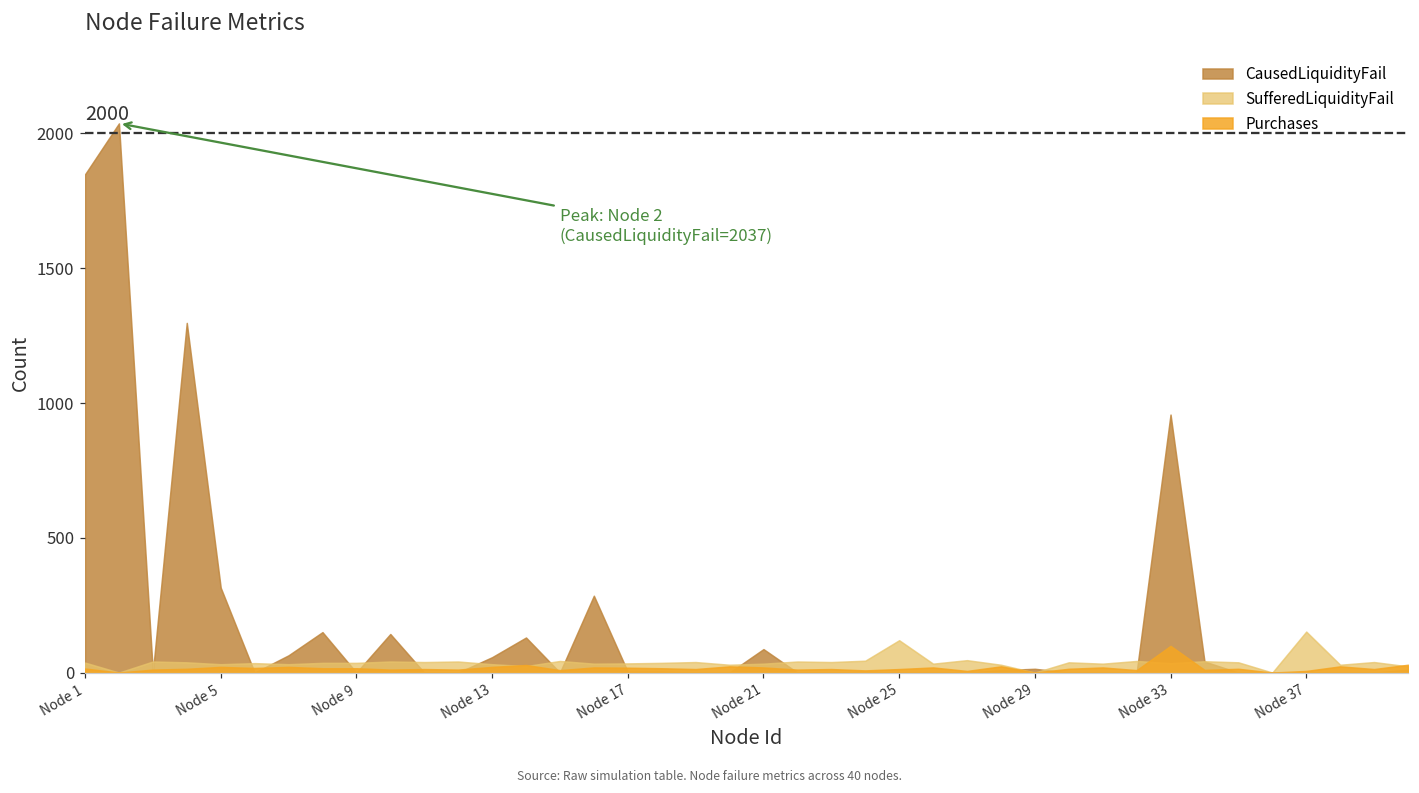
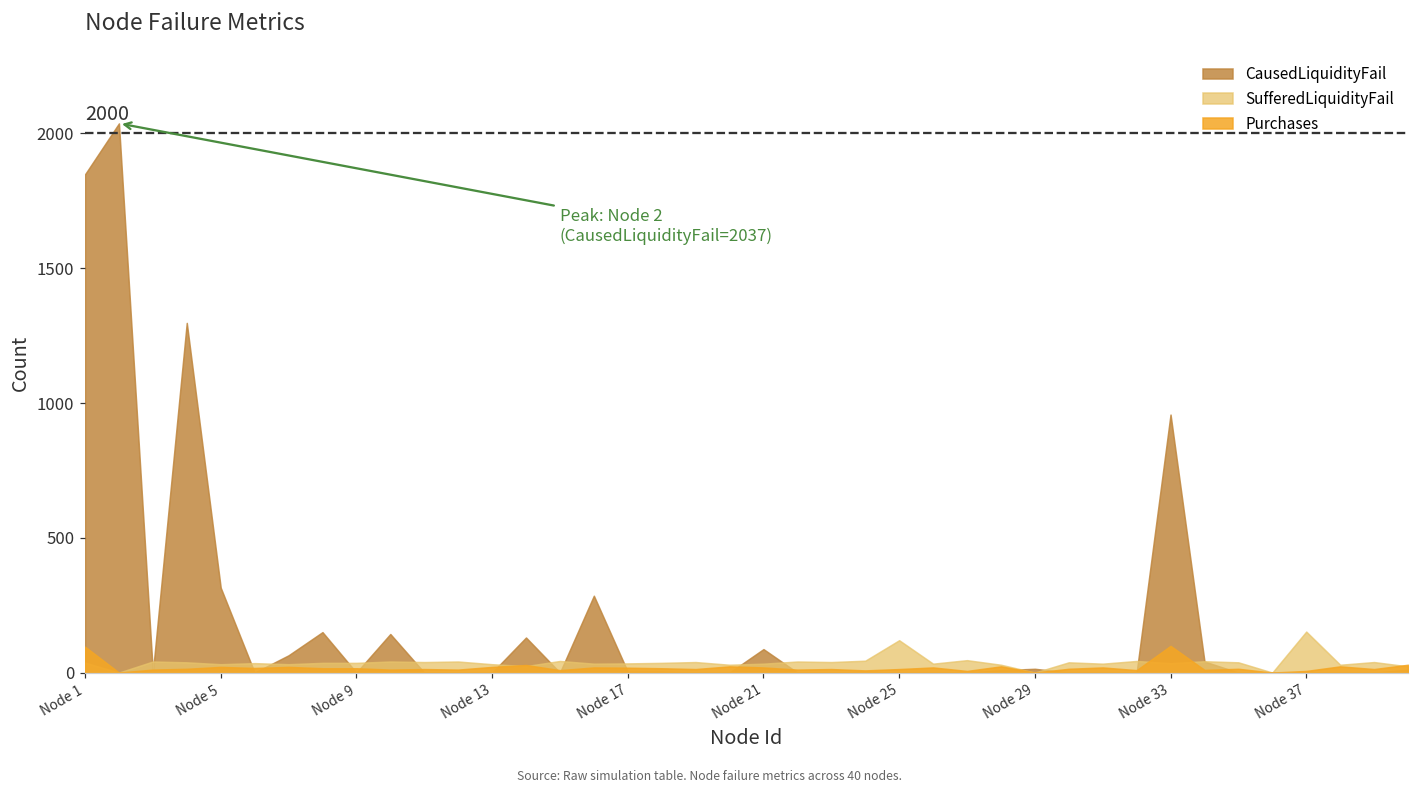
Purchases, Node 1: 20 -> 100
CausedLiquidityFail, Node 13: 60 -> 0
